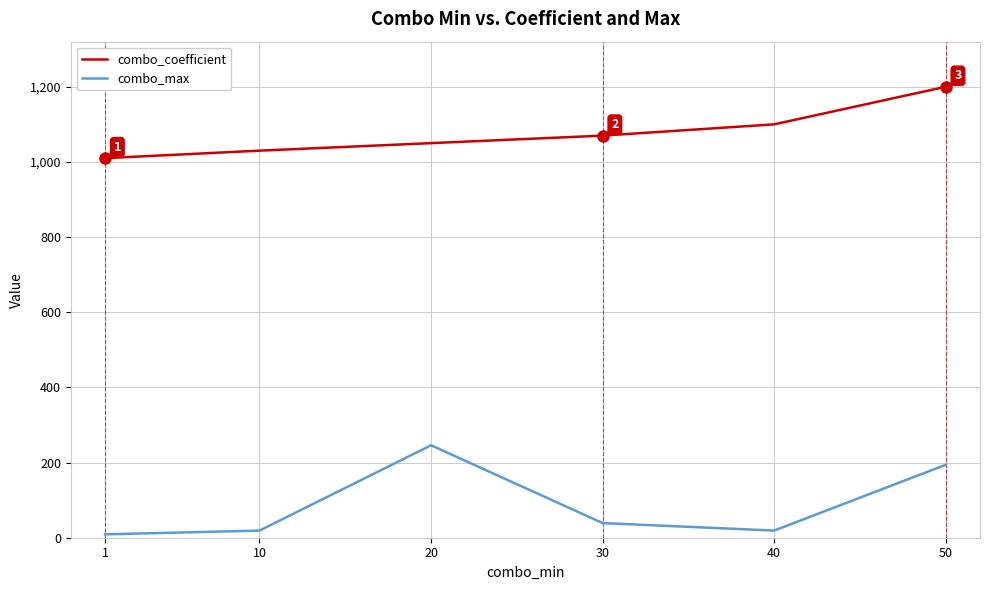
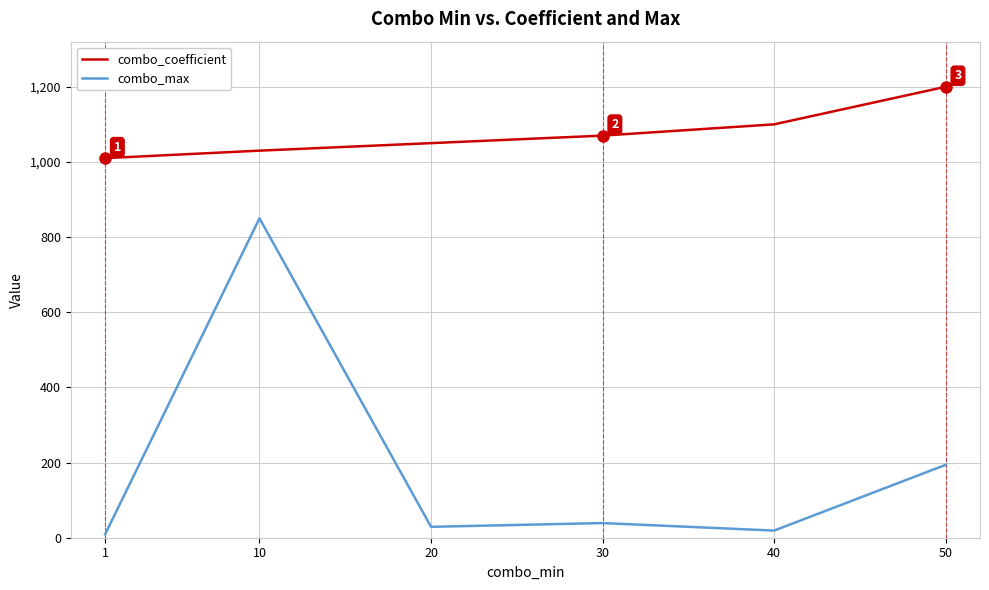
combo_max, 10: 20 -> 850
combo_max, 20: 250 -> 30
